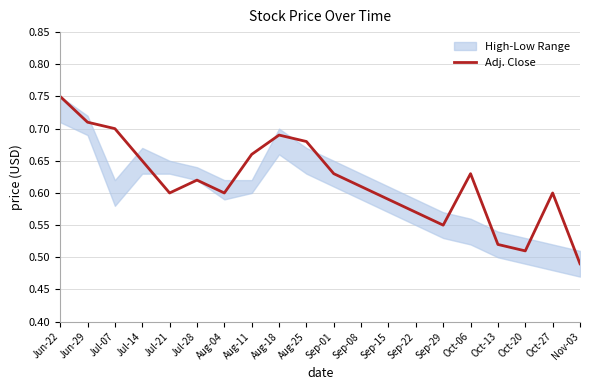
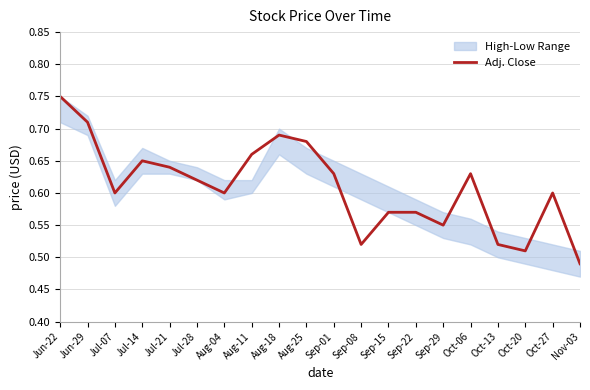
Adj. Close, Jul-07: 0.7 -> 0.6
Adj. Close, Jul-21: 0.60 -> 0.64
Adj. Close, Sep-08: 0.61 -> 0.52
Adj. Close, Sep-15: 0.59 -> 0.57
